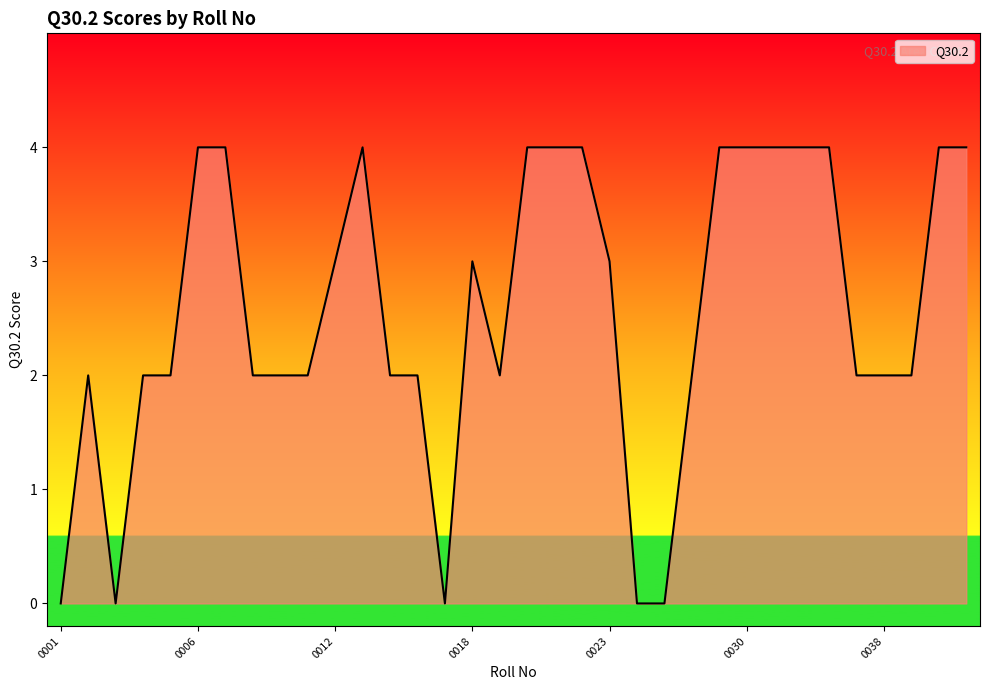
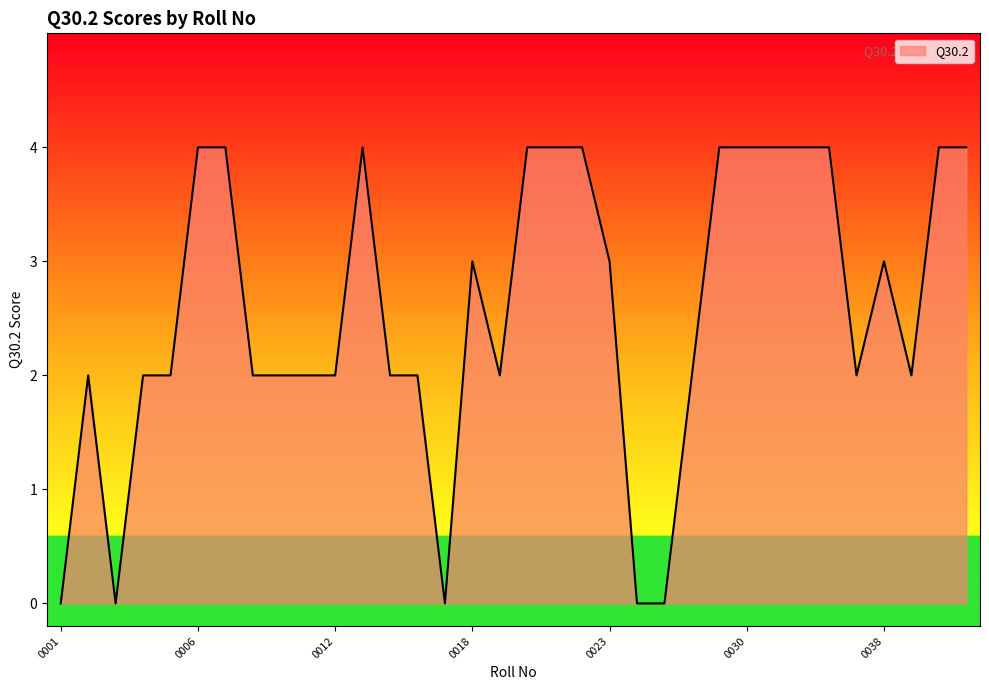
0012: 3 -> 2
0038: 2 -> 3
